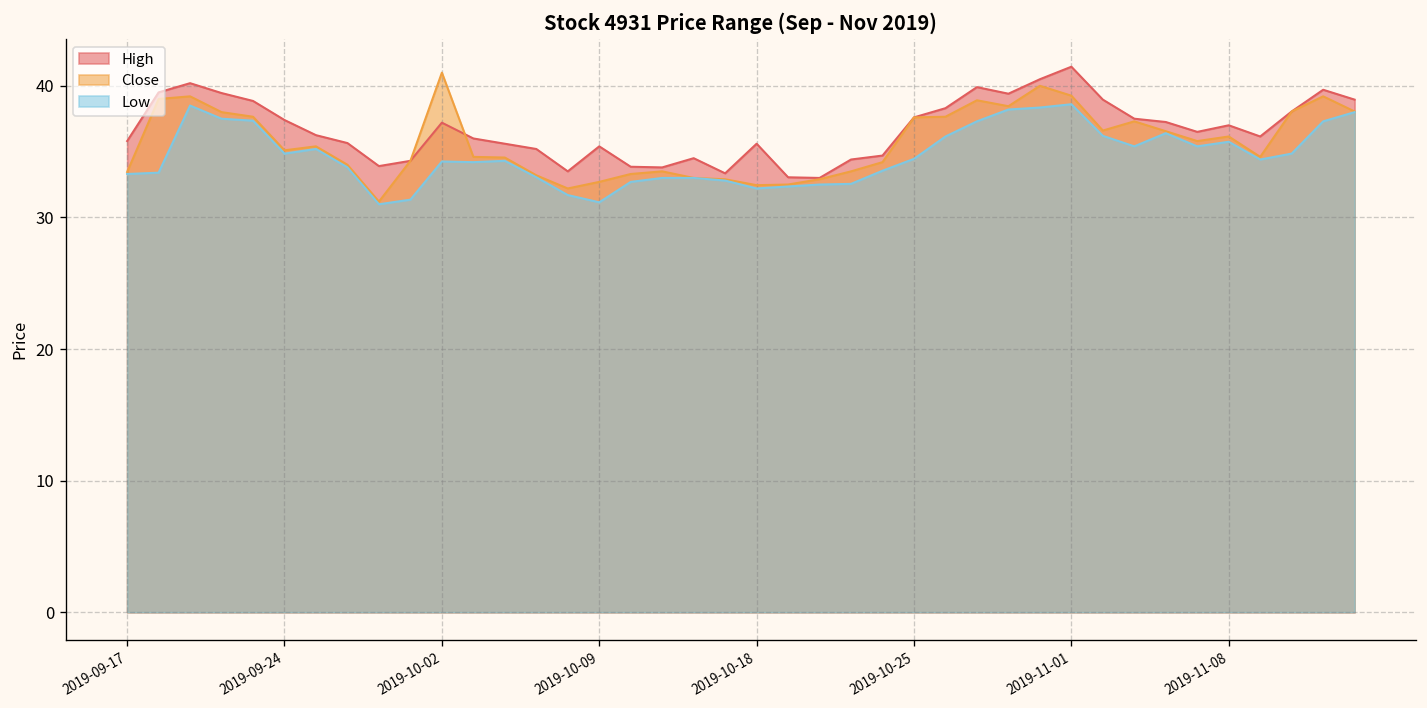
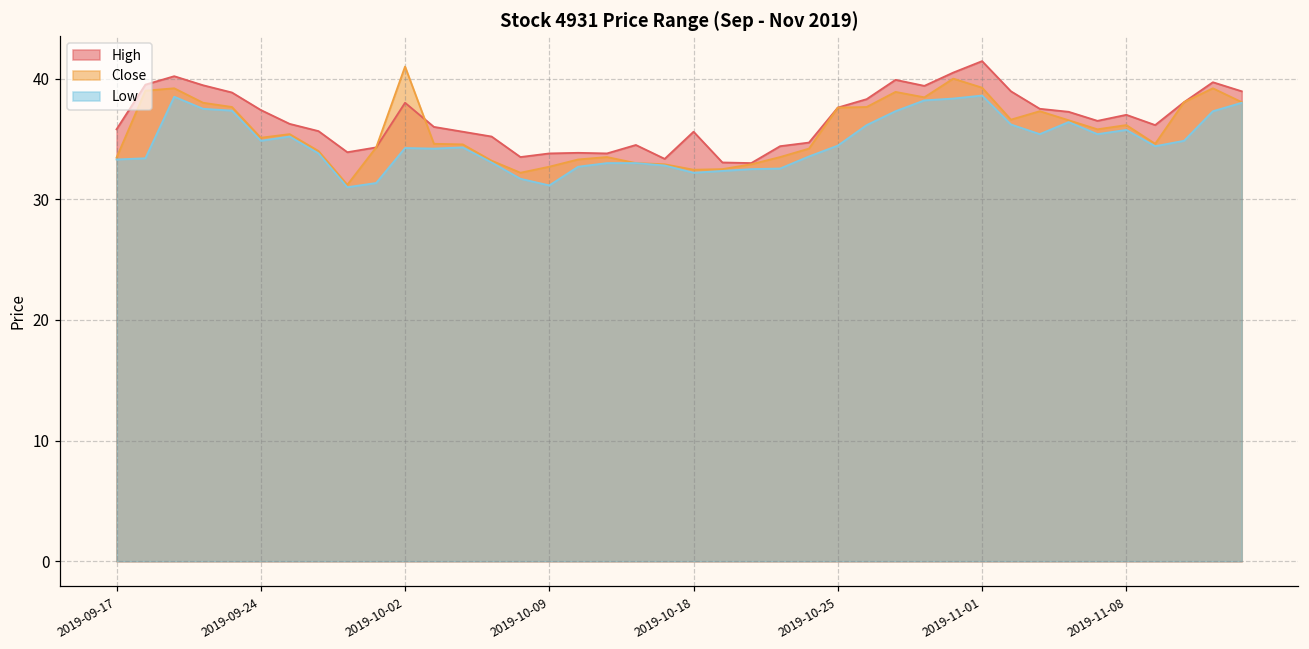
High, 2019-10-02: 37.2 -> 38.0
High, 2019-10-09: 35.4 -> 33.8
